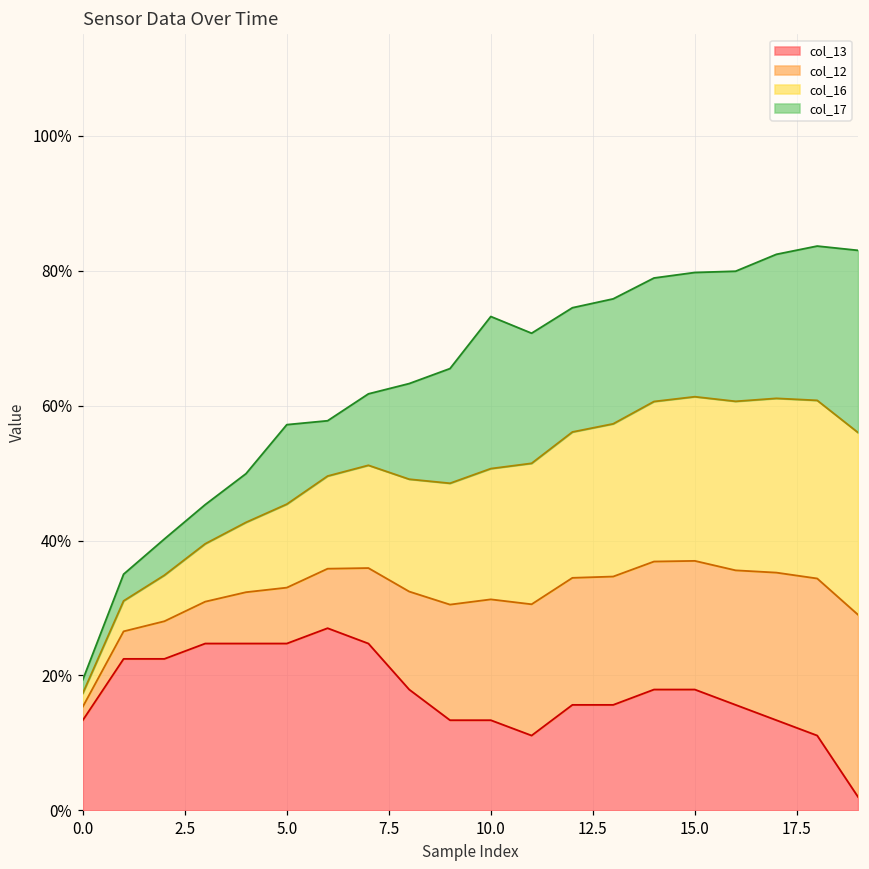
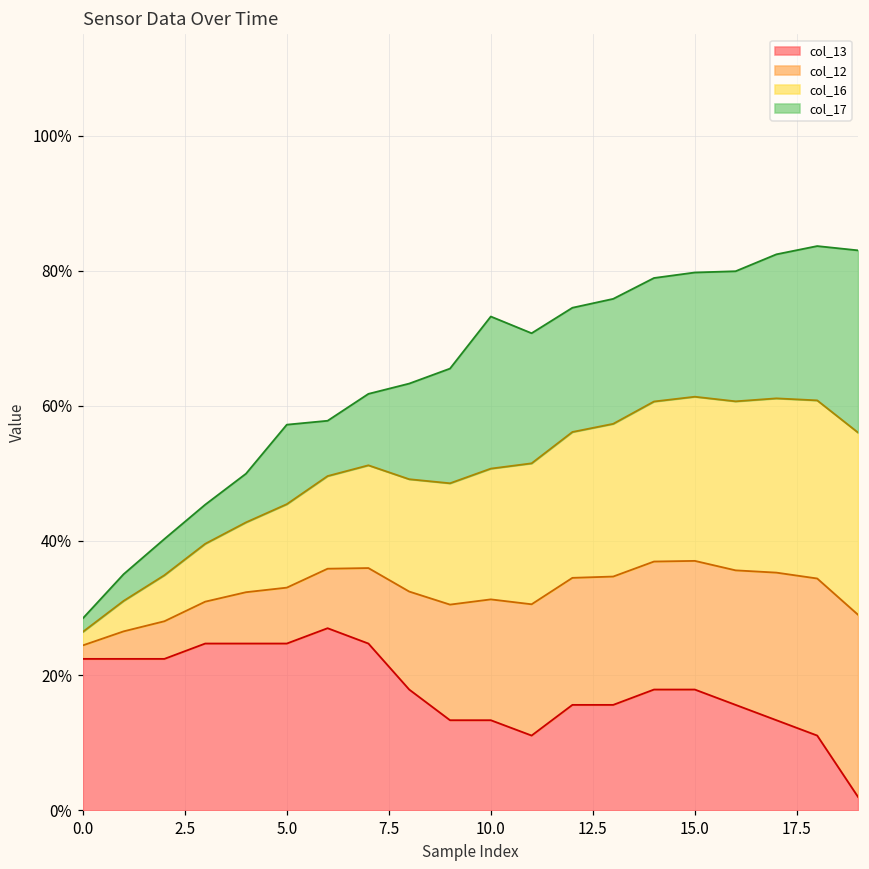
col_13, 0.0: 13% -> 22%
